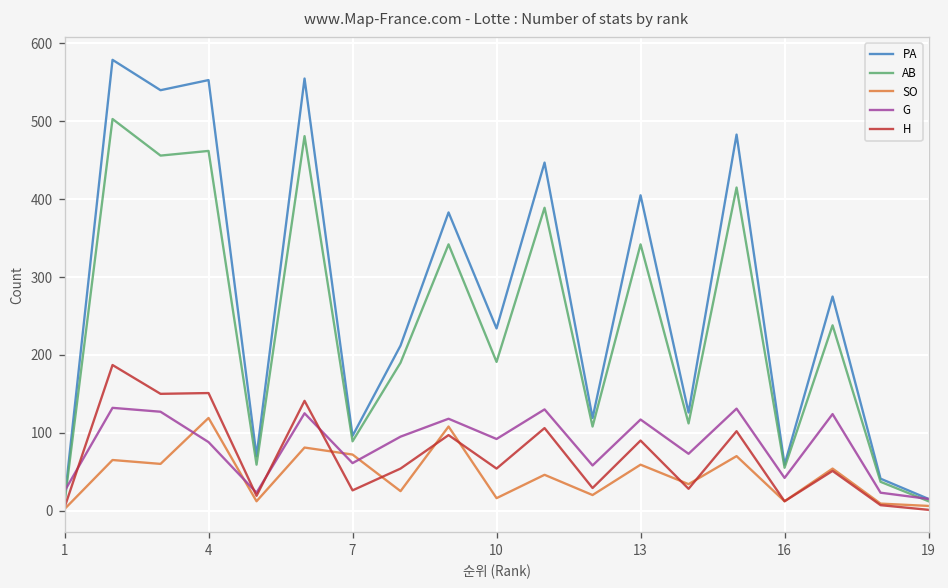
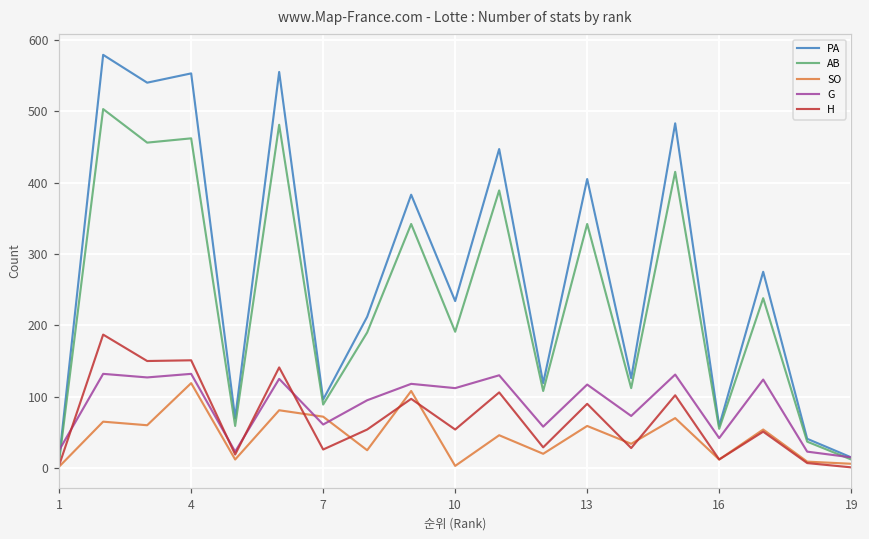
G, 4: 90 -> 130
SO, 10: 20 -> 0
G, 10: 90 -> 110
